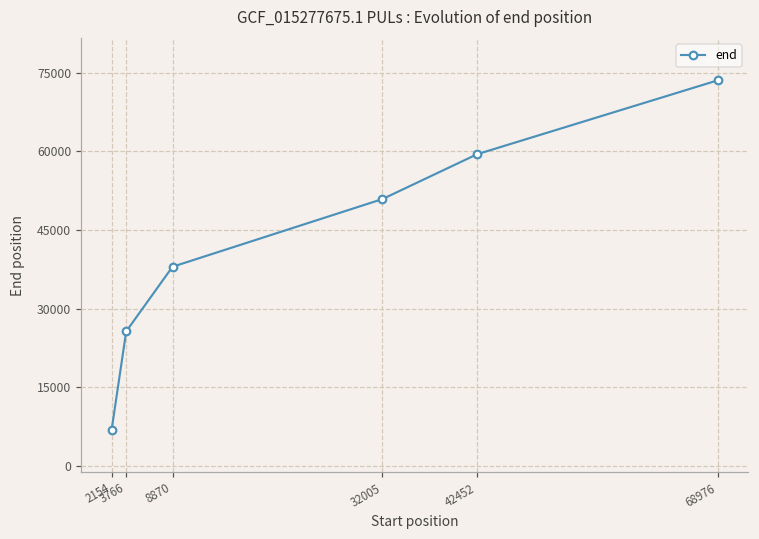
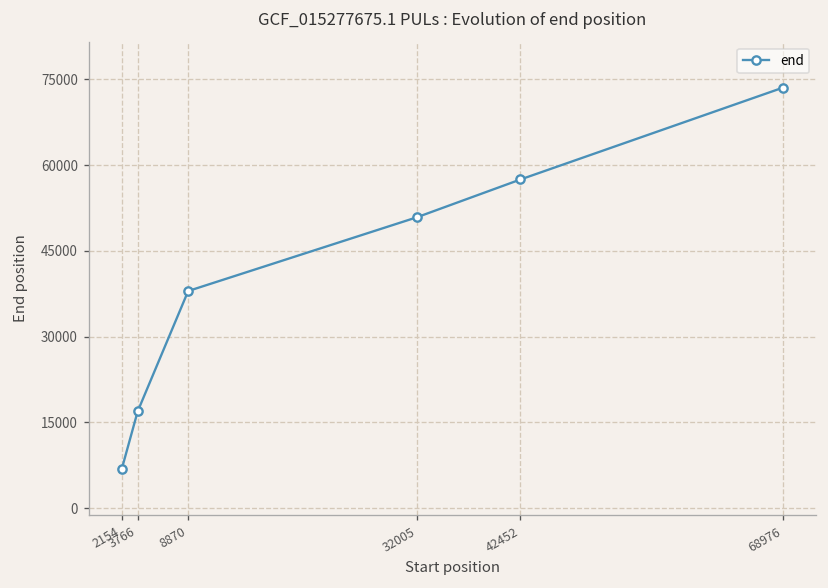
3766: 26000 -> 17000
42452: 59000 -> 57000
